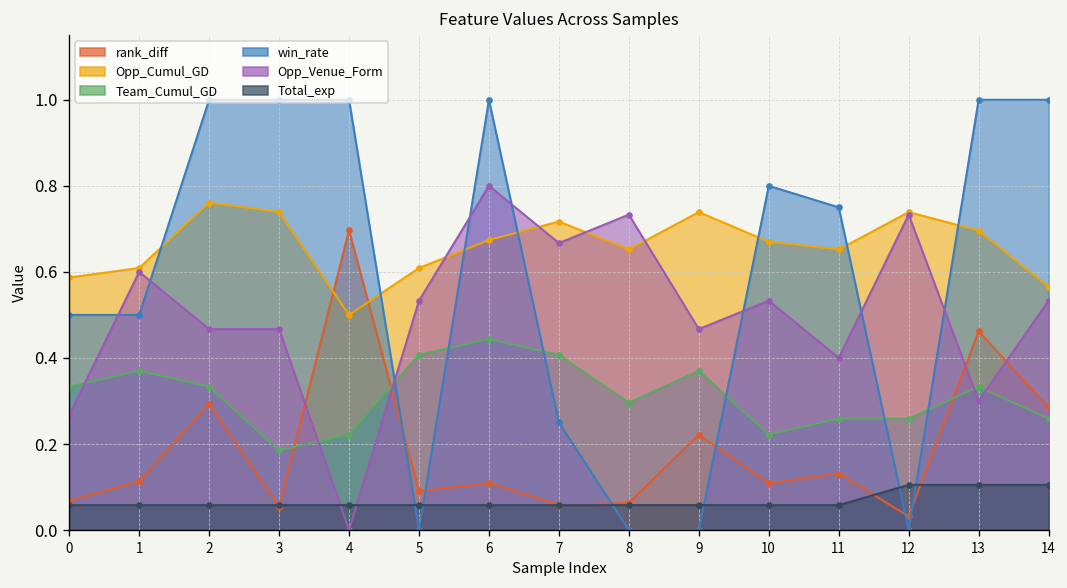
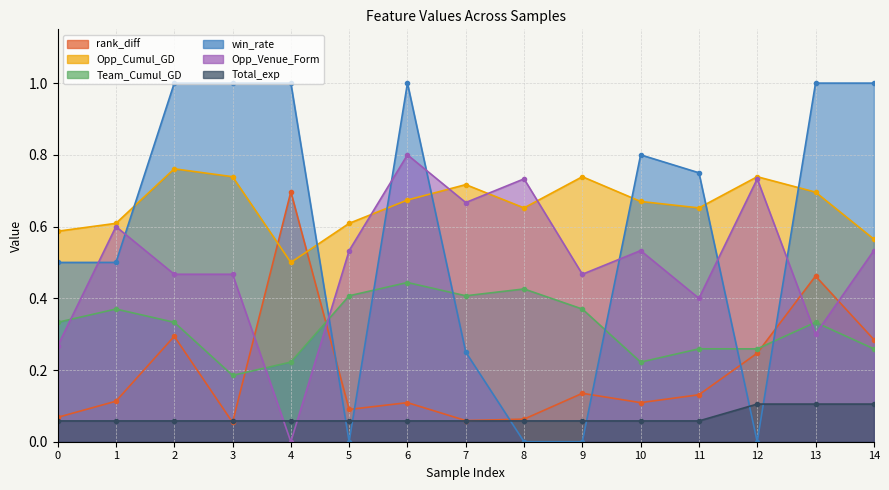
Team_Cumul_GD, 8: 0.30 -> 0.43
rank_diff, 9: 0.22 -> 0.14
rank_diff, 12: 0.03 -> 0.25
